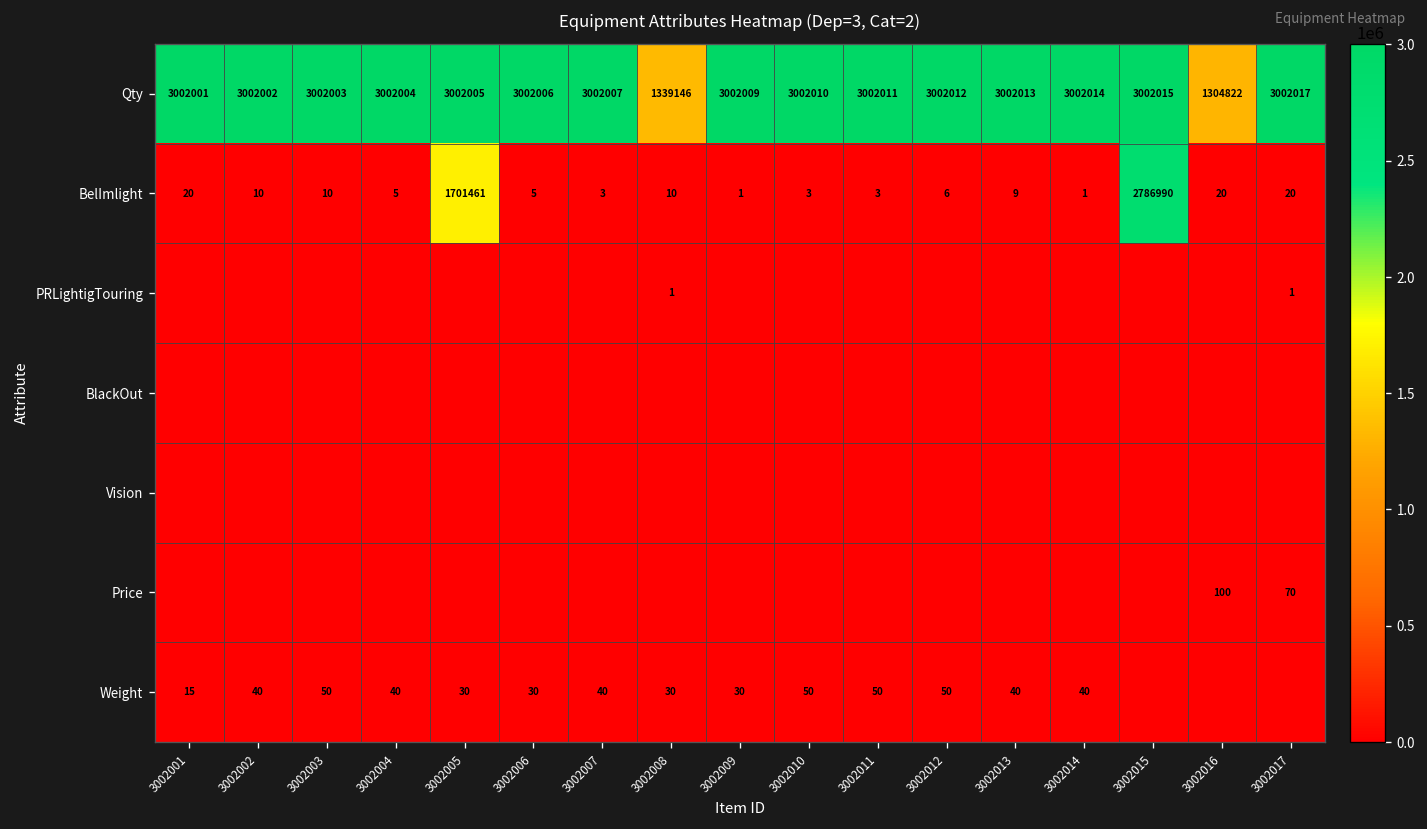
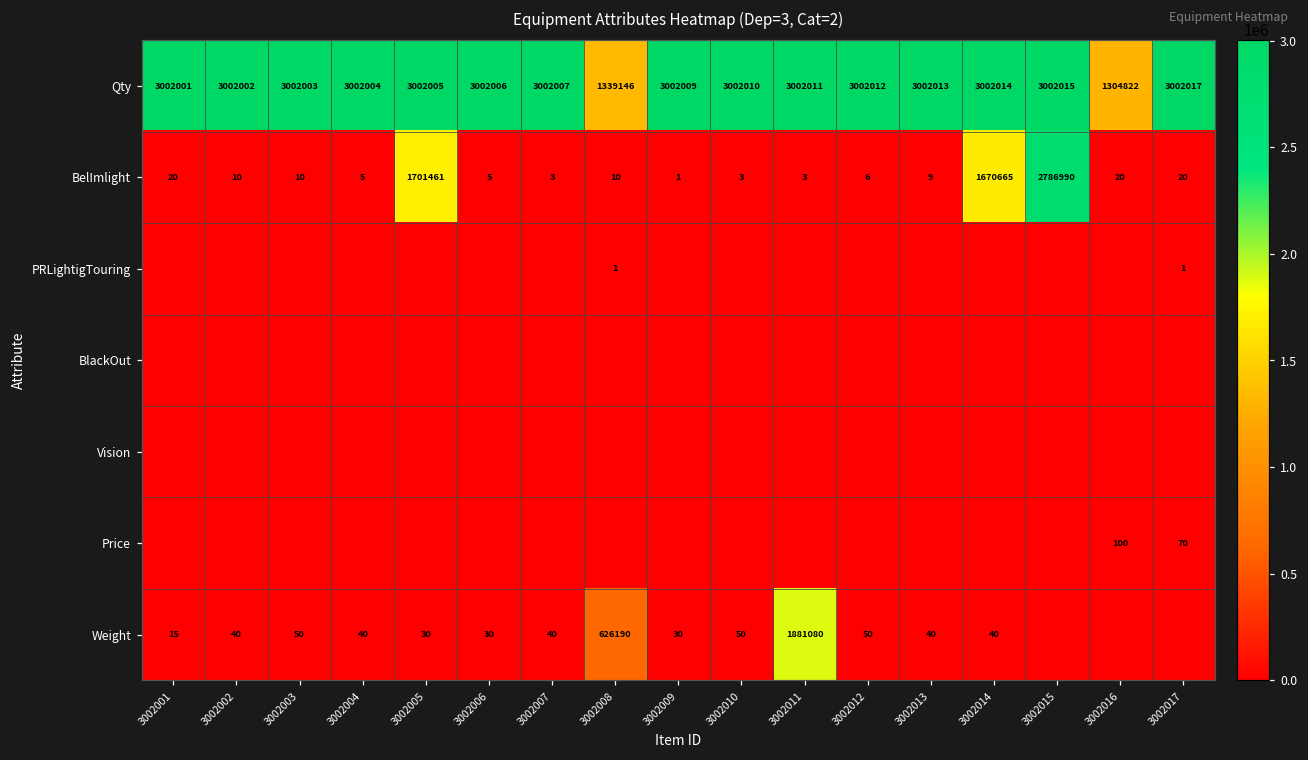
BelImlight, 3002014: 1 -> 1670665
Weight, 3002008: 30 -> 626190
Weight, 3002011: 50 -> 1881080
